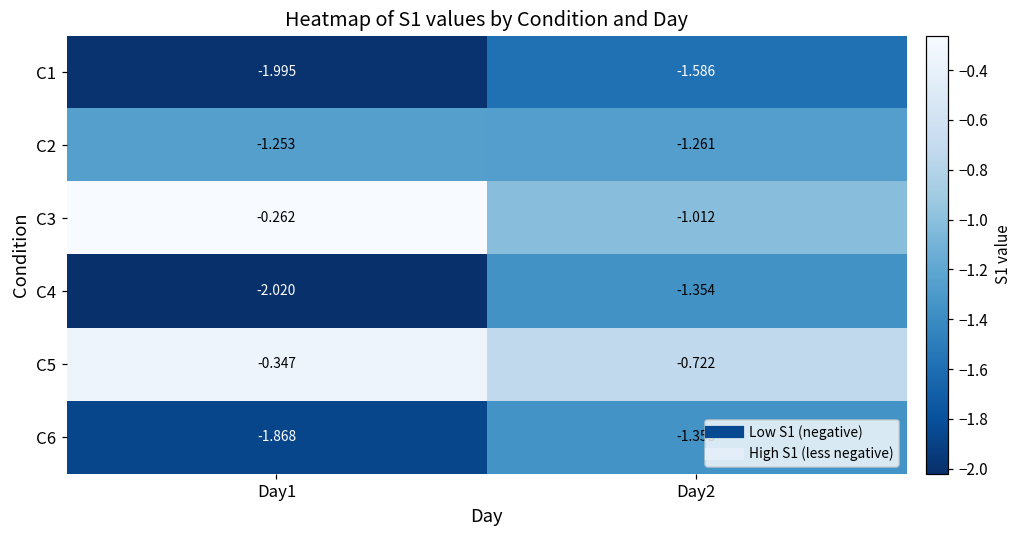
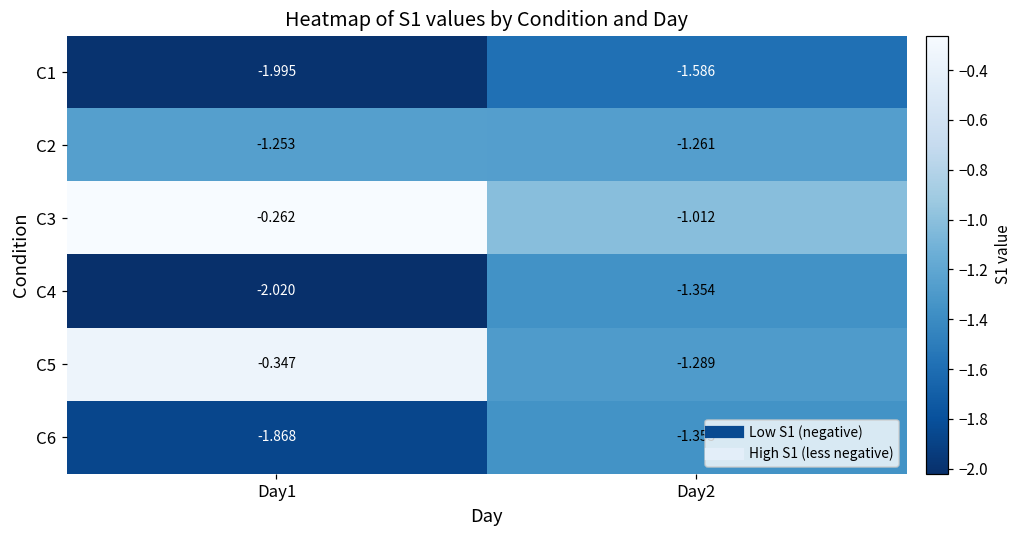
C5, Day2: -0.722 -> -1.289
